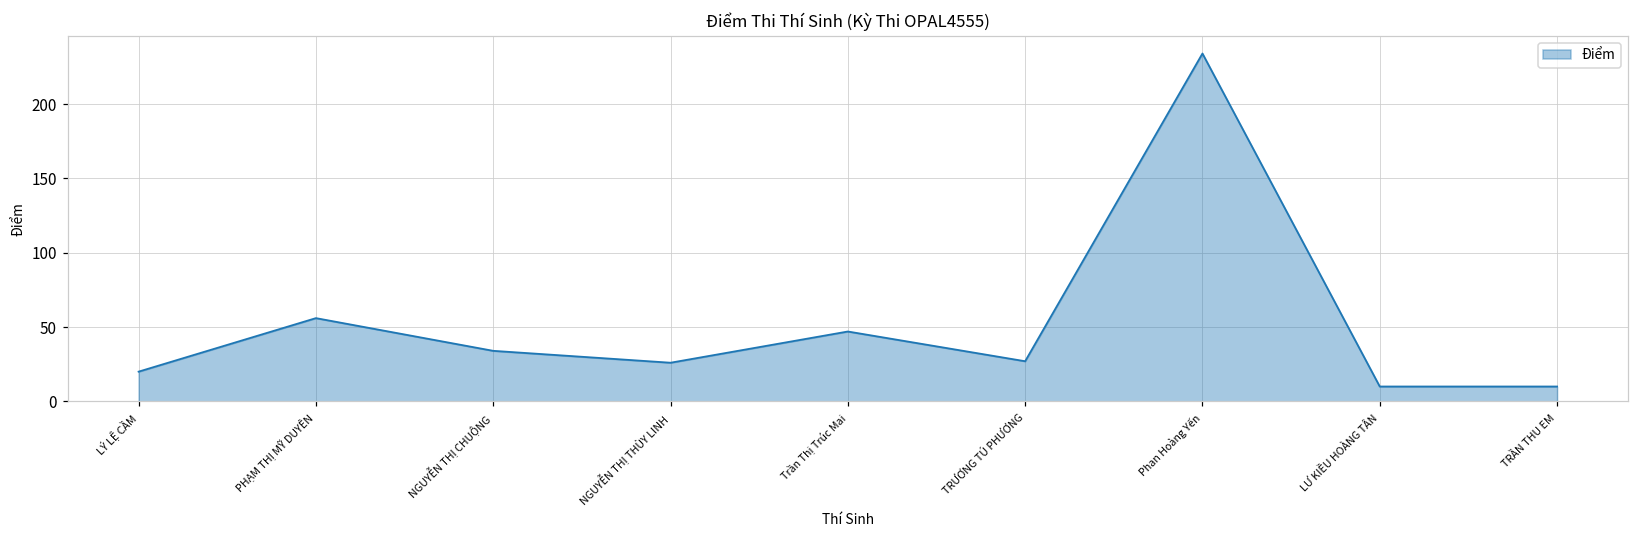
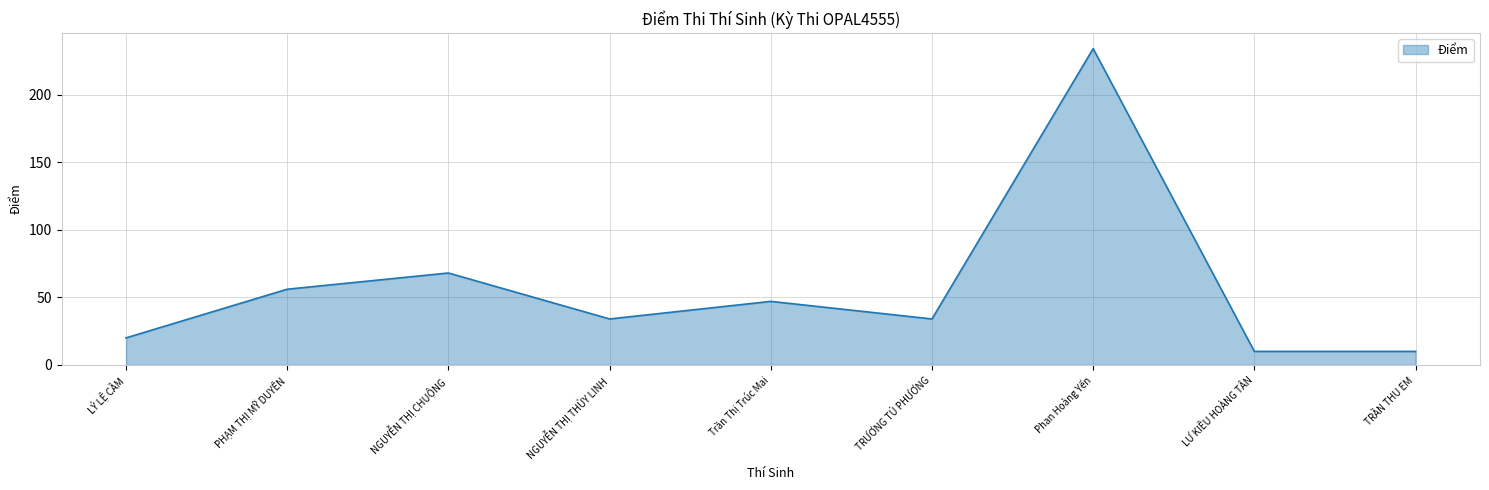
NGUYỄN THỊ CHUỘNG: 34 -> 68
NGUYỄN THỊ THÙY LINH: 26 -> 34
TRƯƠNG TÚ PHƯƠNG: 27 -> 34
